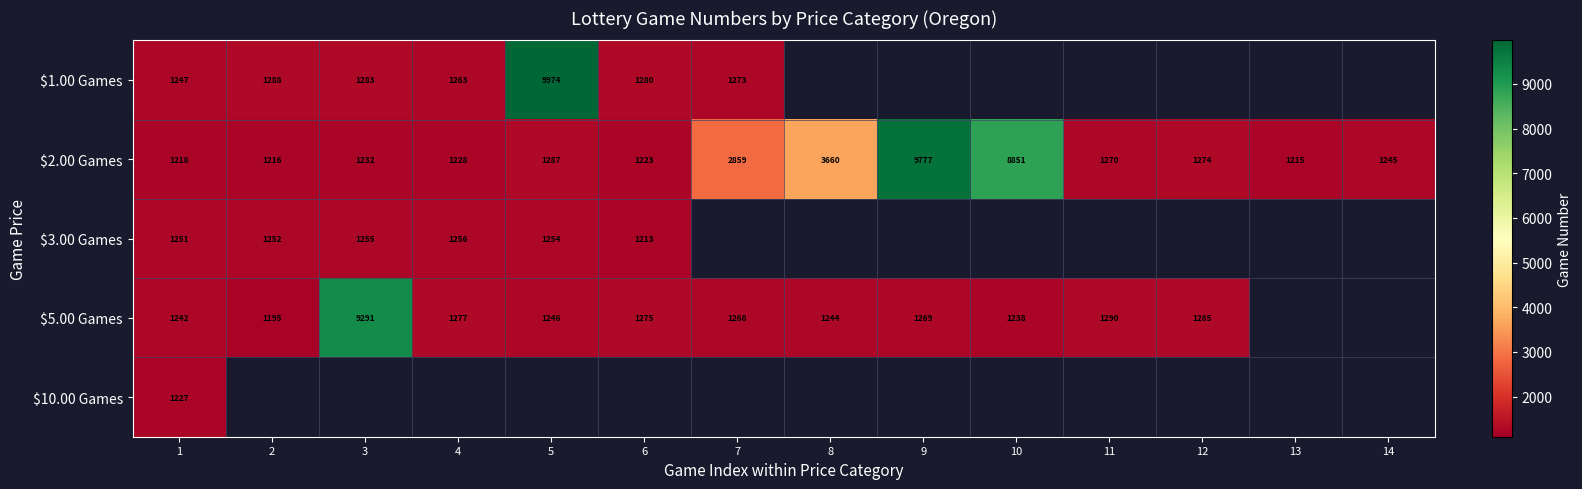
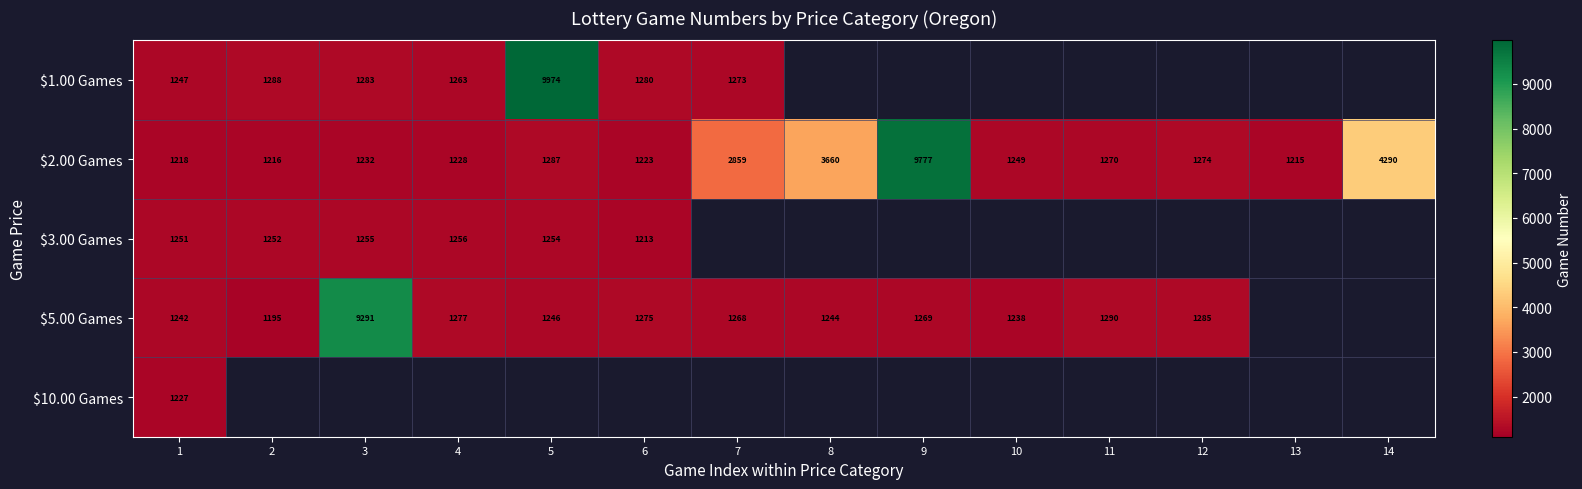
$2.00 Games, 10: 8851 -> 1249
$2.00 Games, 14: 1245 -> 4290
